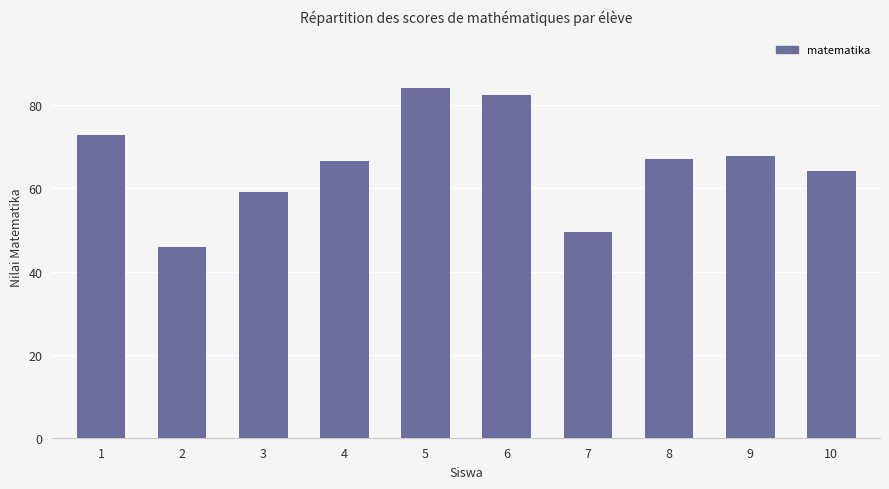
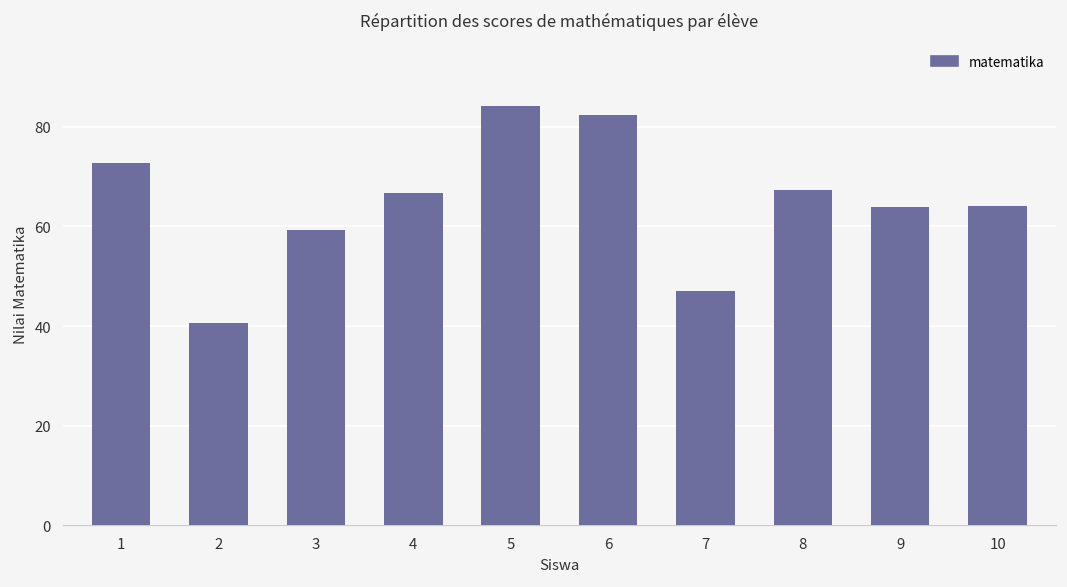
2: 46 -> 41
7: 50 -> 47
9: 68 -> 64
